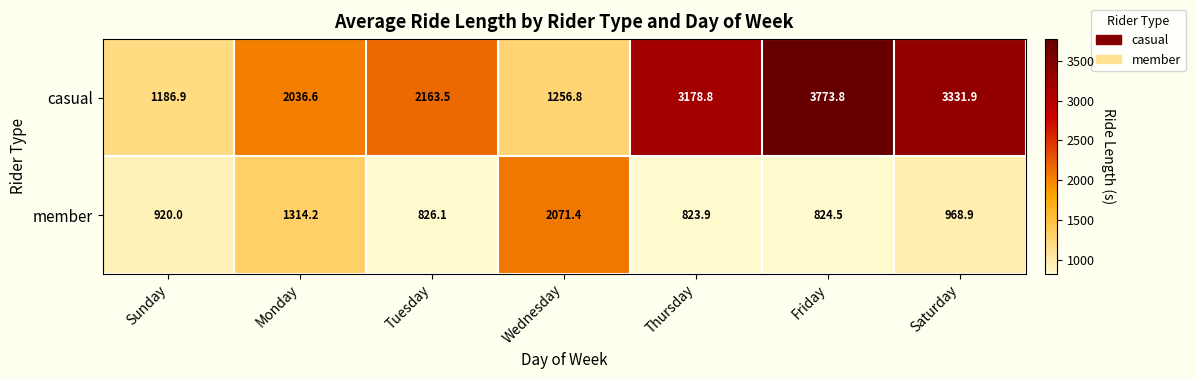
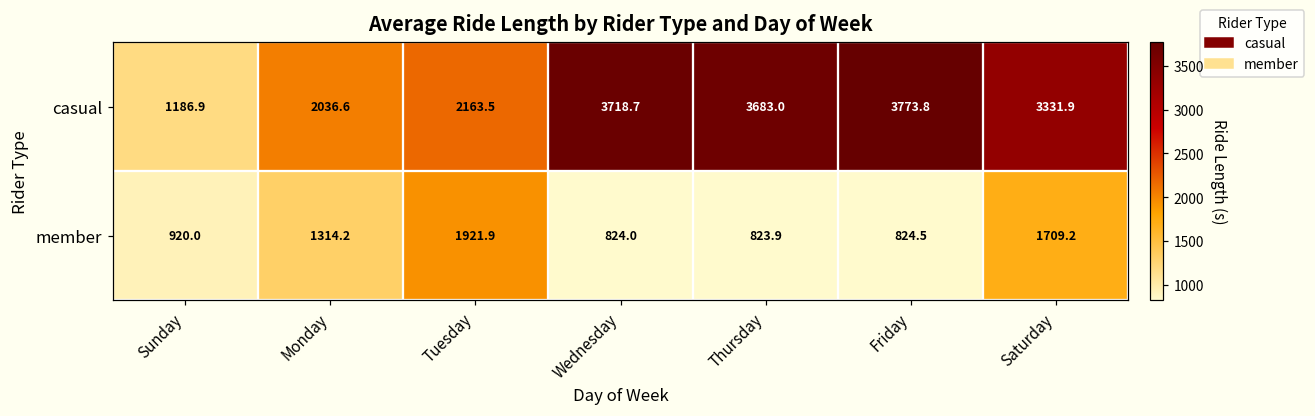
casual, Wednesday: 1256.8 -> 3718.7
casual, Thursday: 3178.8 -> 3683.0
member, Tuesday: 826.1 -> 1921.9
member, Wednesday: 2071.4 -> 824.0
member, Saturday: 968.9 -> 1709.2
